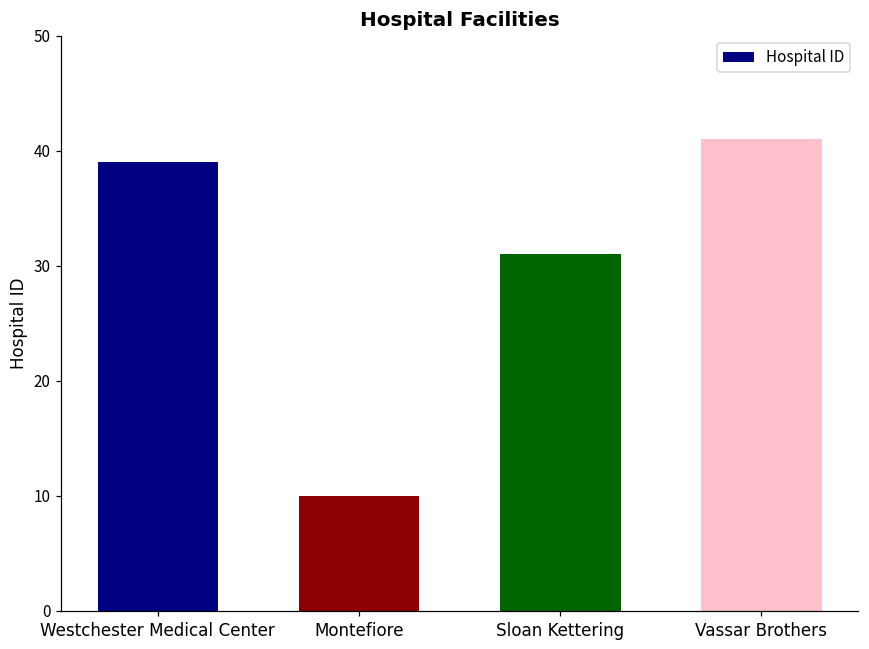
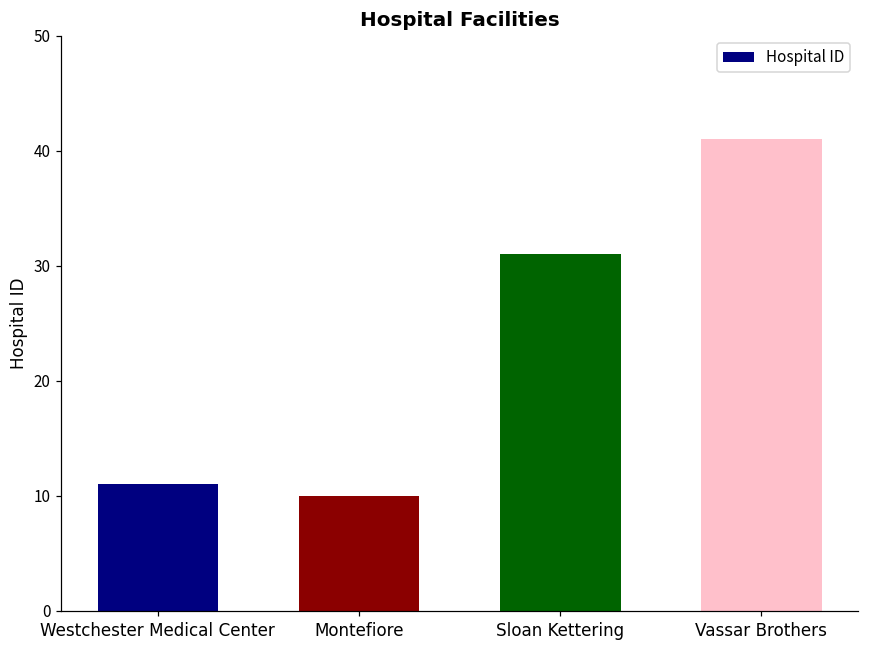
Westchester Medical Center: 39 -> 11
